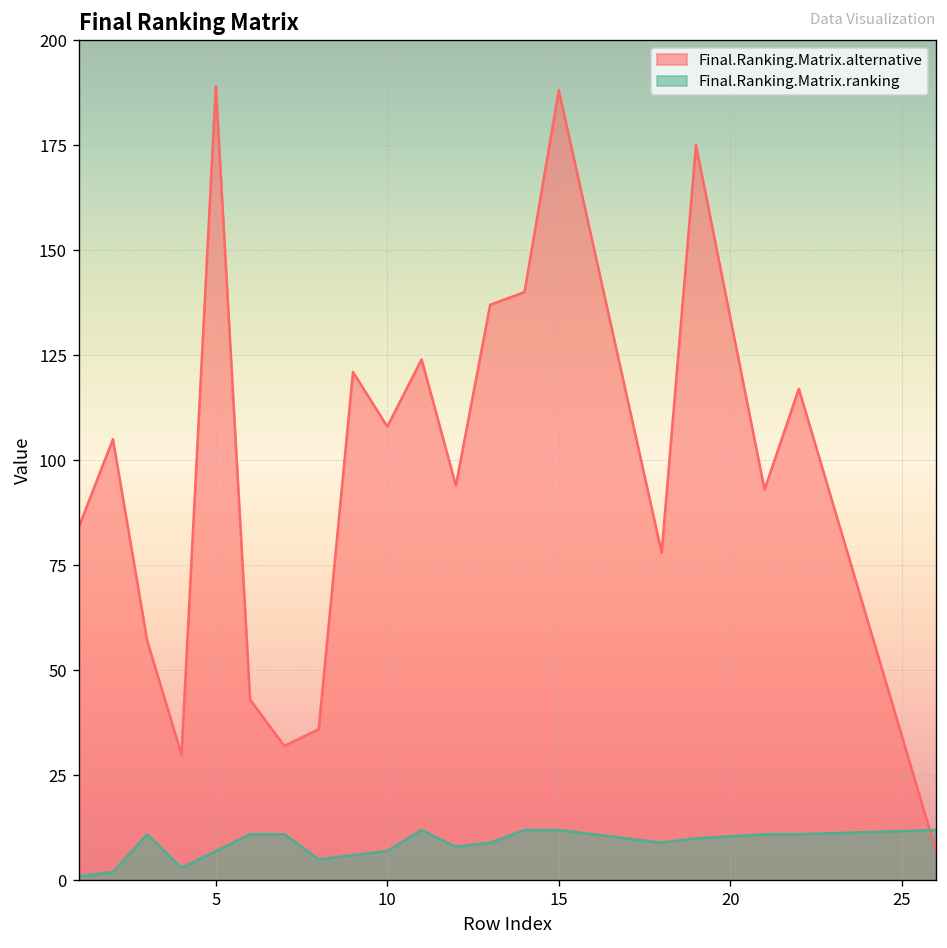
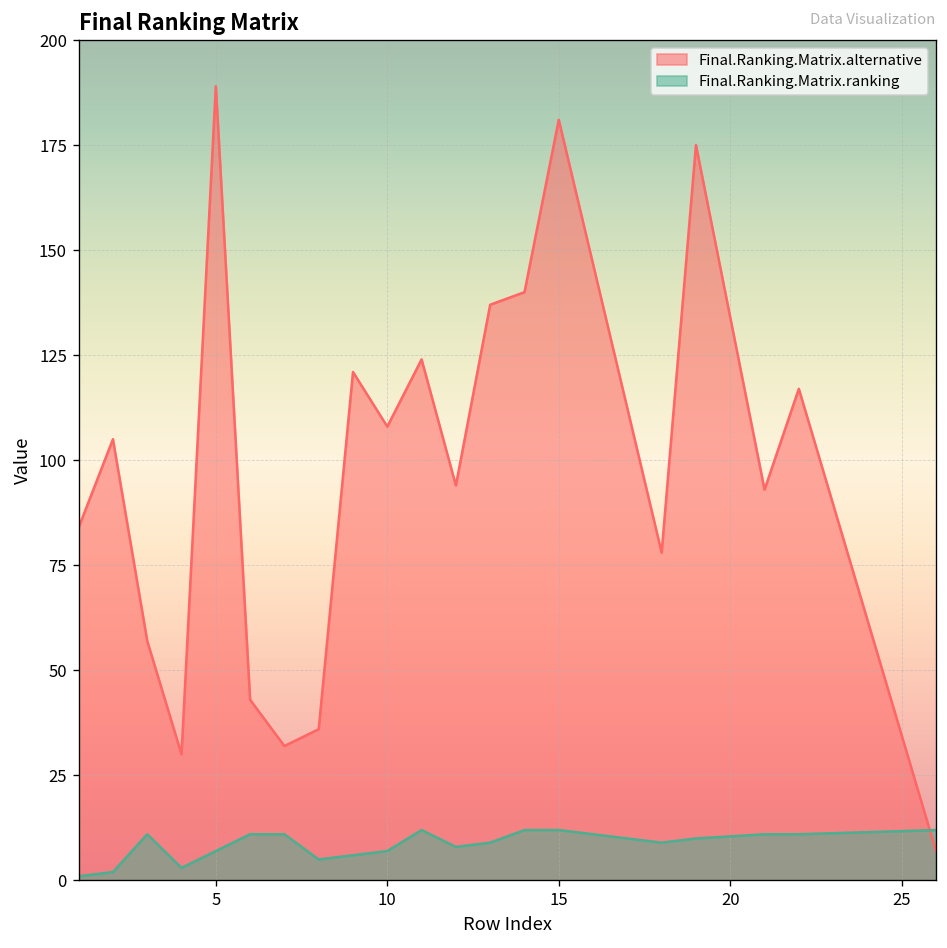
Final.Ranking.Matrix.alternative, 15: 188 -> 181
